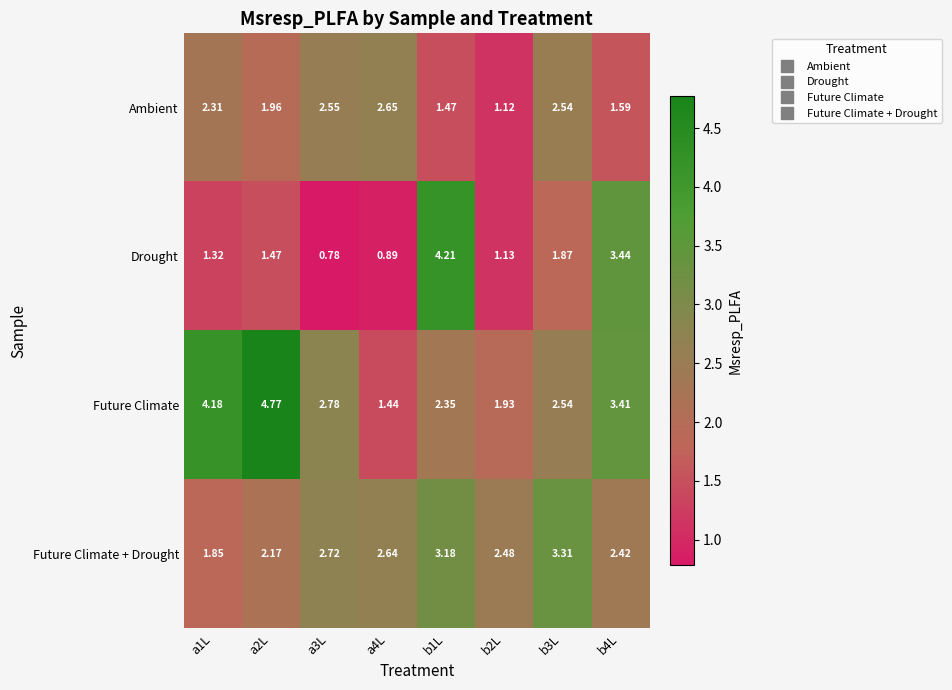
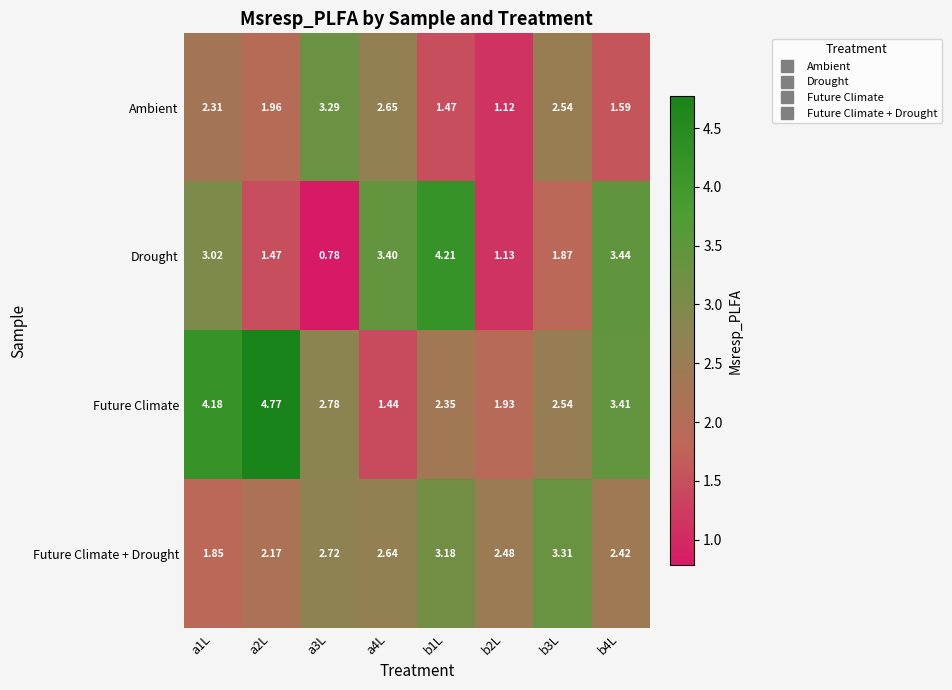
Ambient, a3L: 2.55 -> 3.29
Drought, a1L: 1.32 -> 3.02
Drought, a4L: 0.89 -> 3.40
